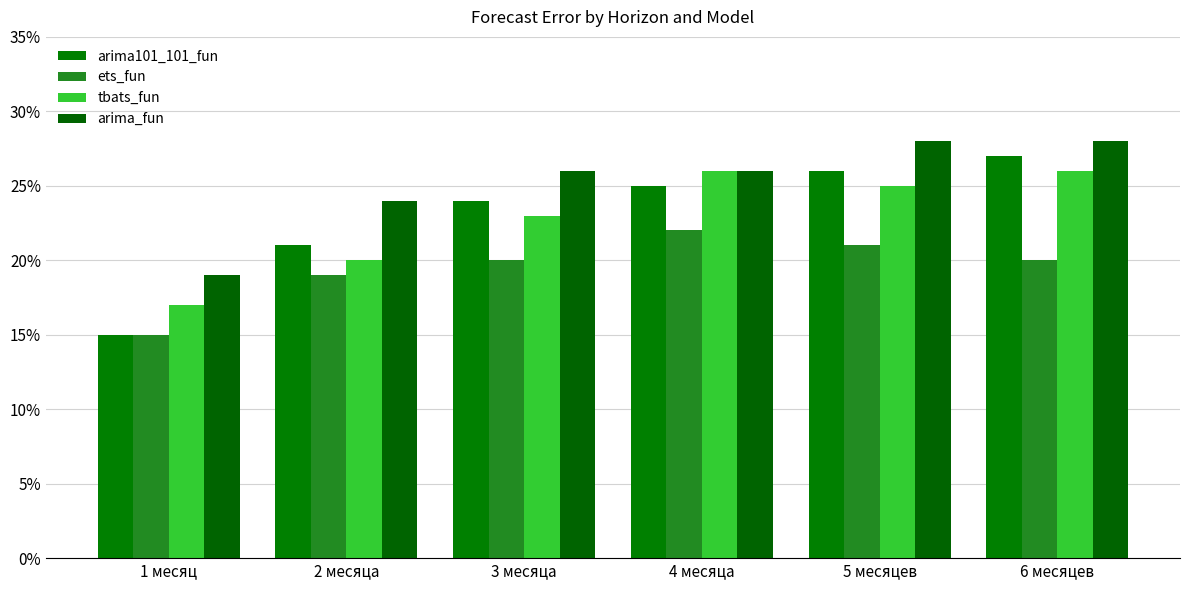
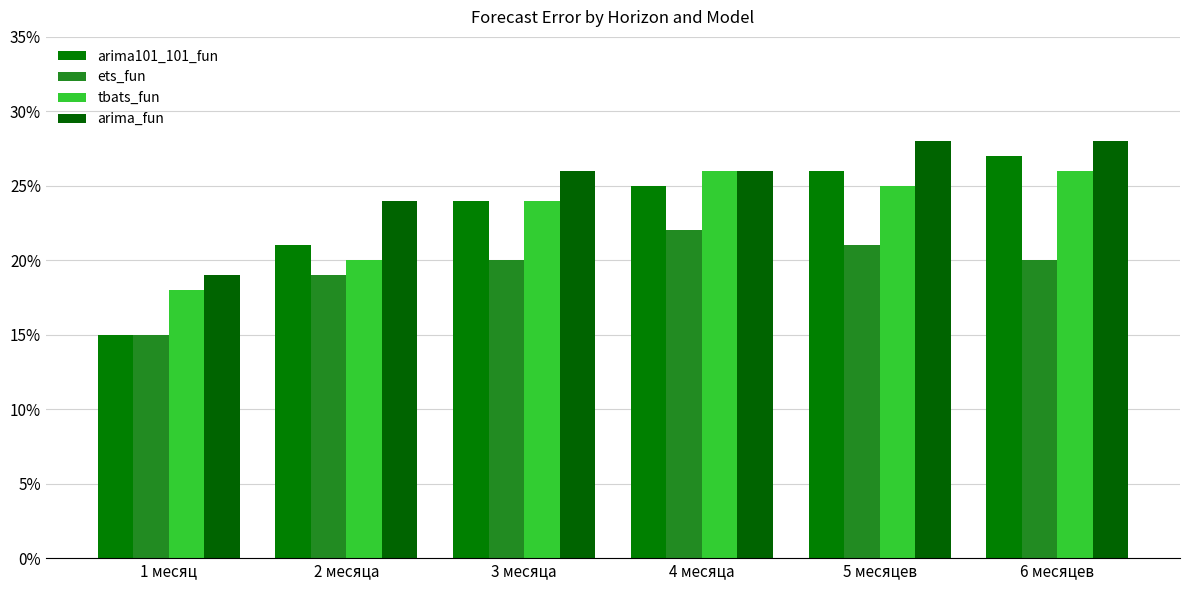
tbats_fun, 1 месяц: 17.0% -> 18.0%
tbats_fun, 3 месяца: 23.0% -> 24.0%
